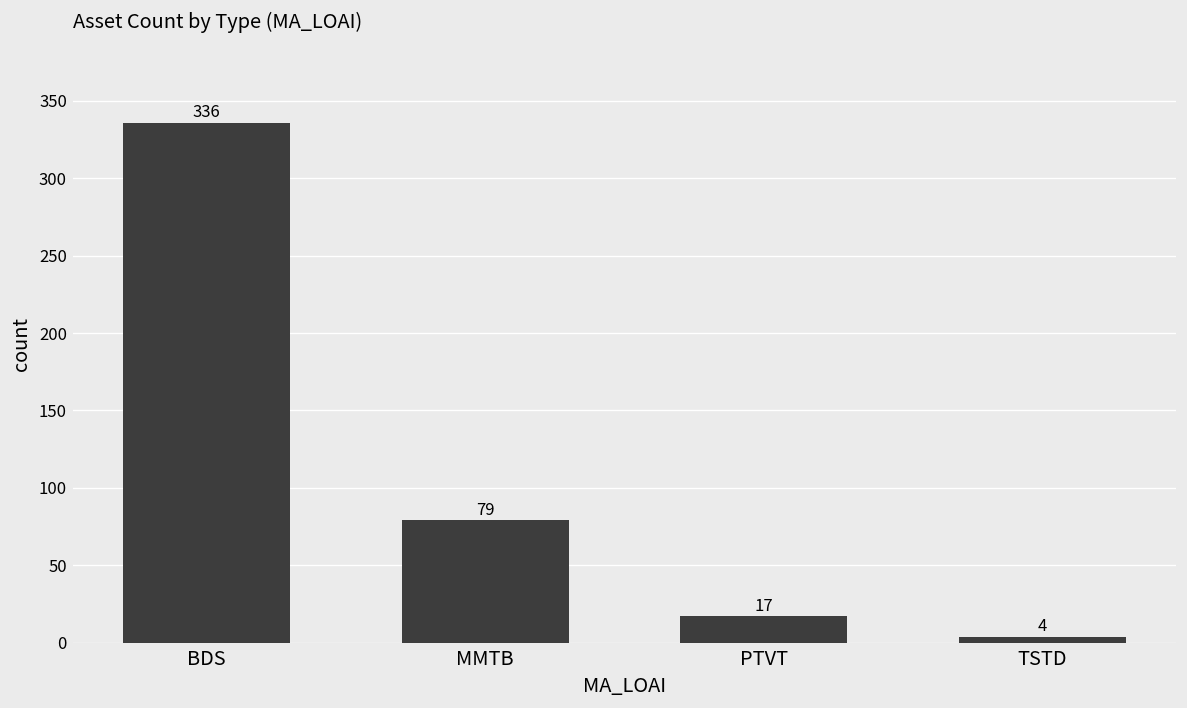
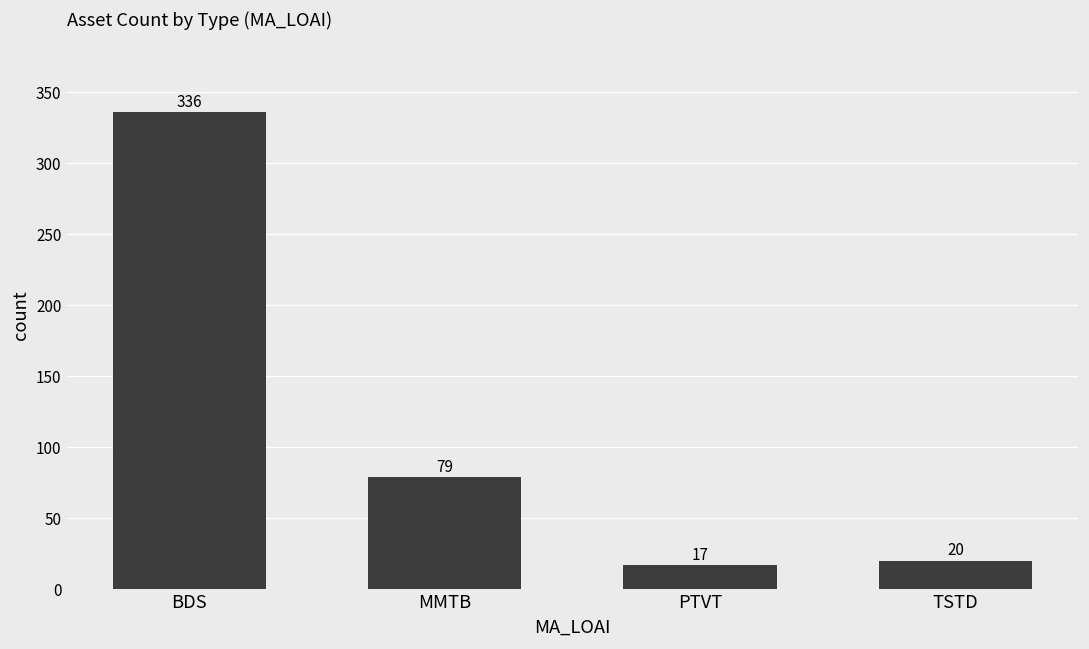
TSTD: 4 -> 20
